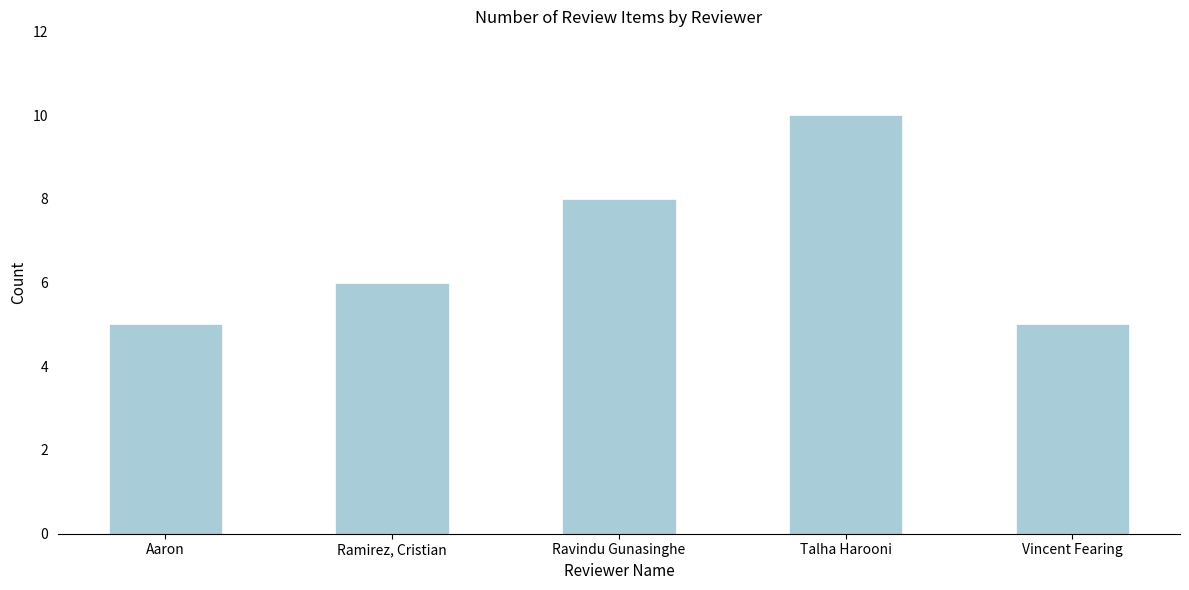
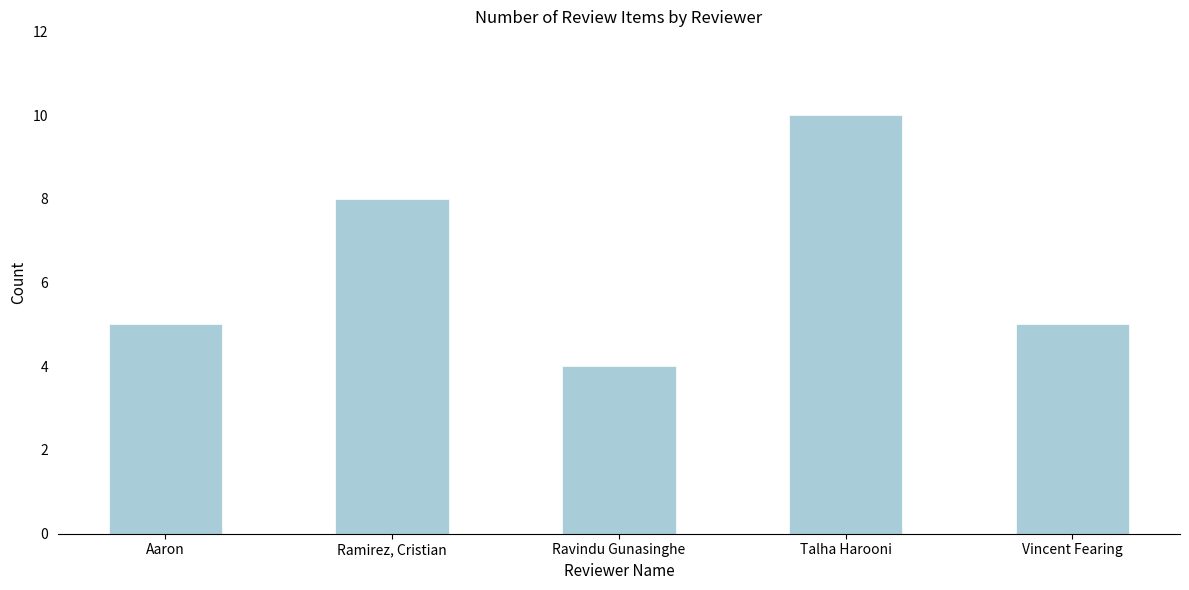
Ramirez, Cristian: 6 -> 8
Ravindu Gunasinghe: 8 -> 4
